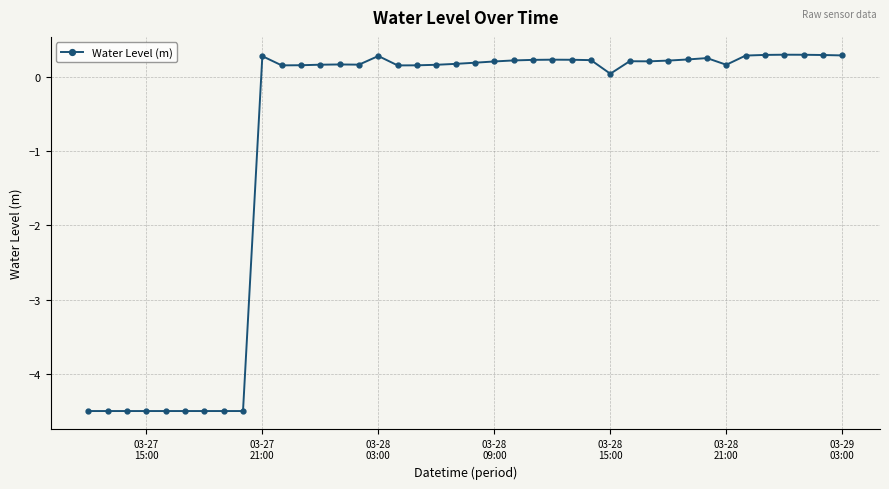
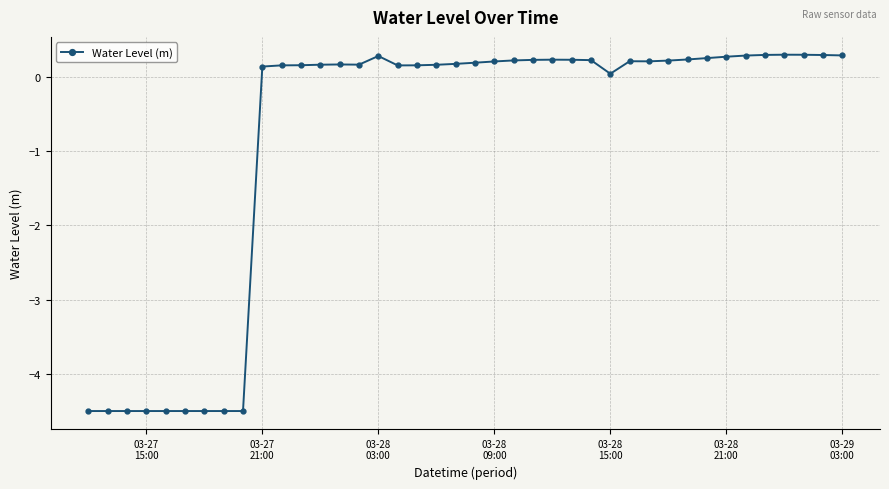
03-27 21:00: 0.3 -> 0.1
03-28 21:00: 0.2 -> 0.3
